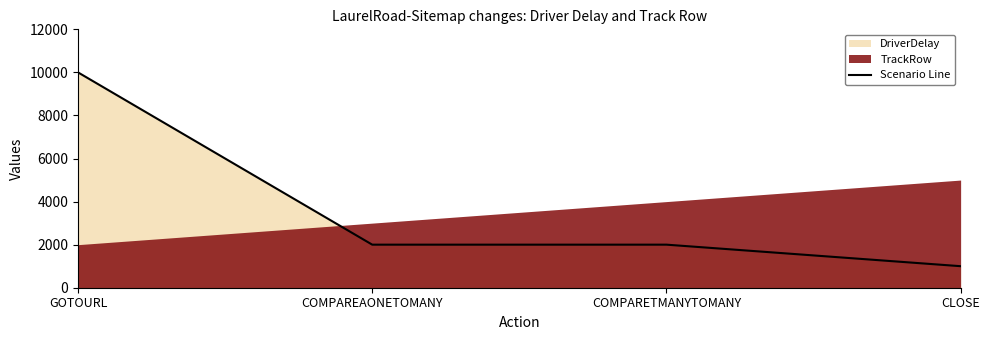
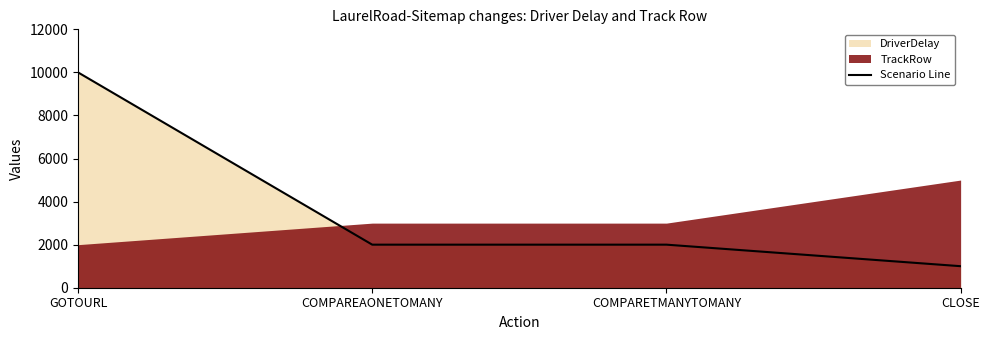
TrackRow, COMPARETMANYTOMANY: 4000 -> 3000
